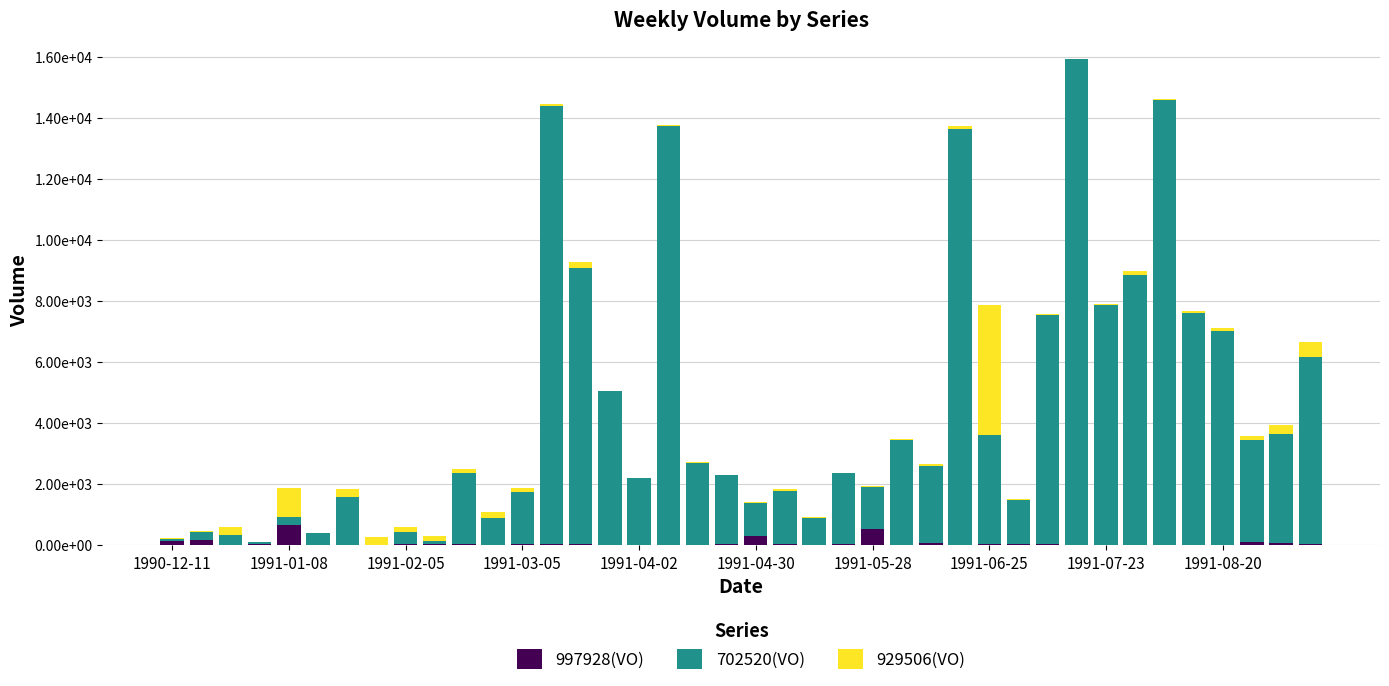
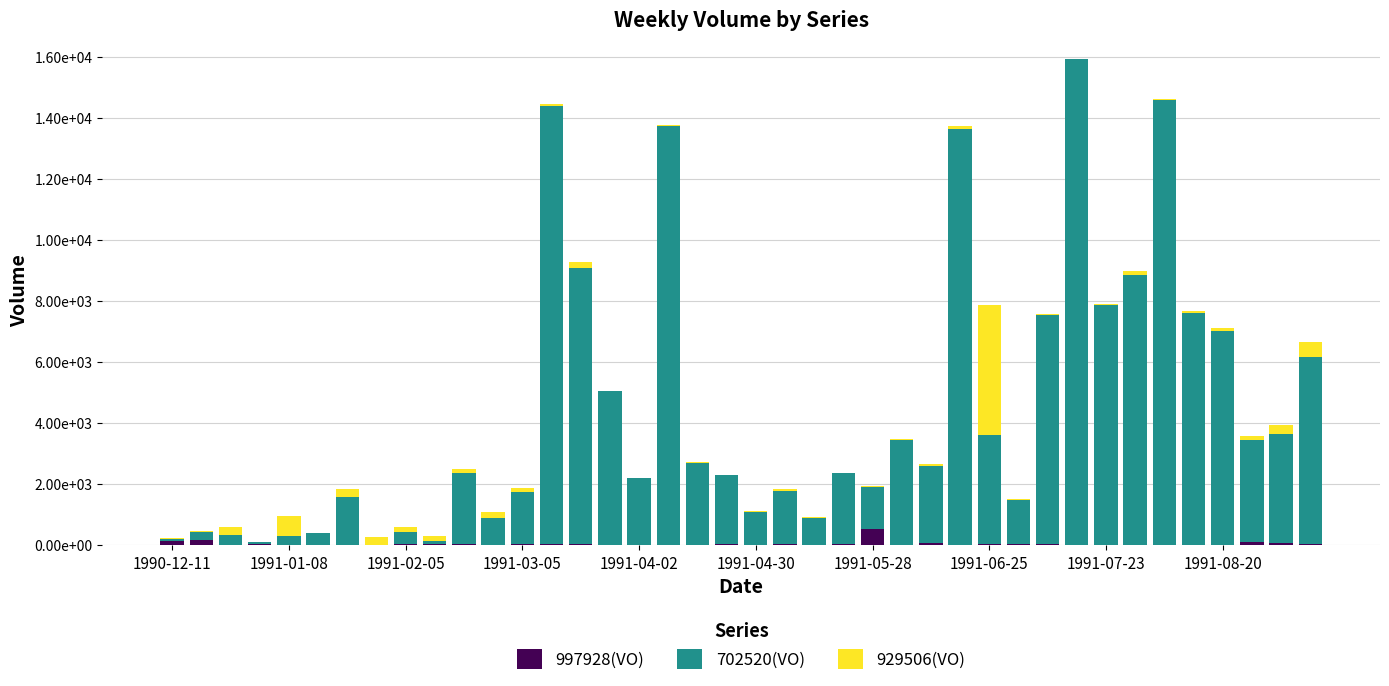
997928(VO), 1991-01-08: 700 -> 0
929506(VO), 1991-01-08: 900 -> 600
997928(VO), 1991-04-30: 300 -> 0
